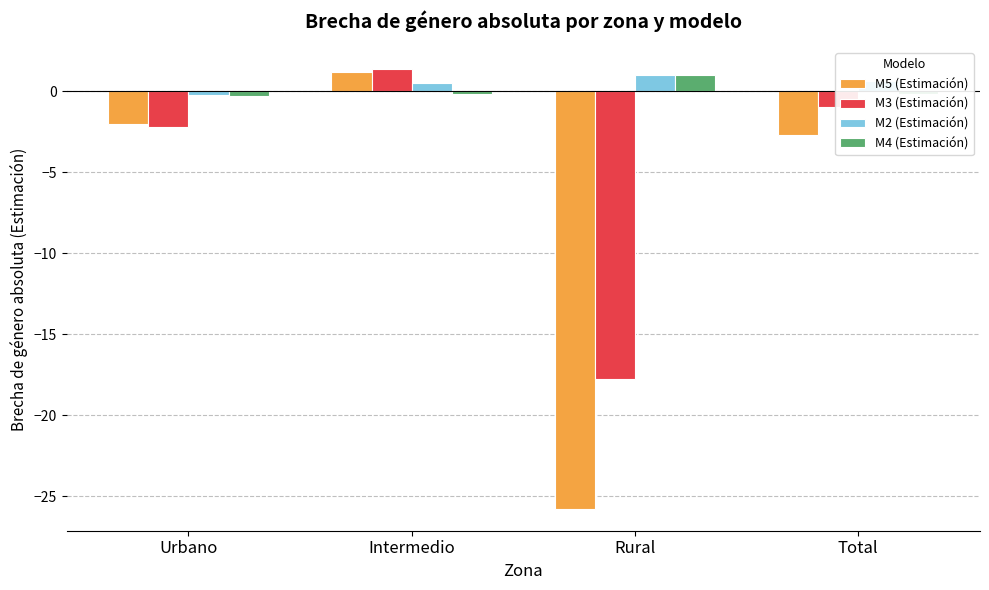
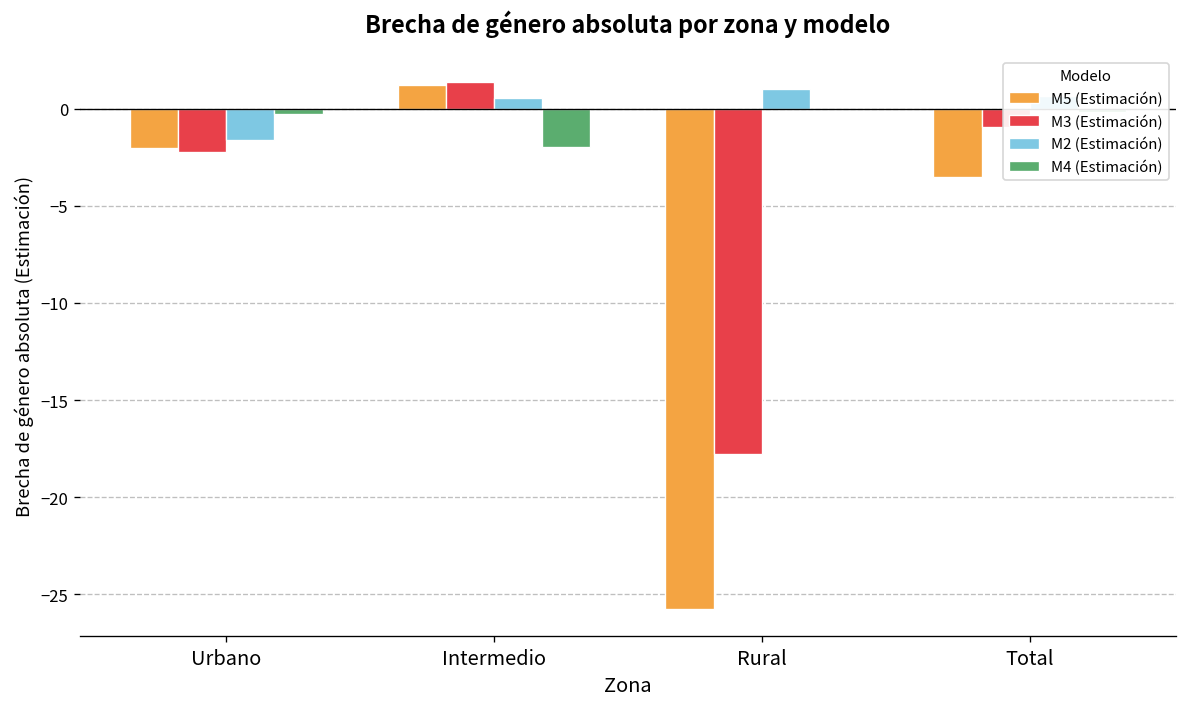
M2 (Estimación), Urbano: -0.2 -> -1.6
M4 (Estimación), Intermedio: -0.1 -> -2.0
M4 (Estimación), Rural: 1 -> 0
M5 (Estimación), Total: -2.7 -> -3.5
